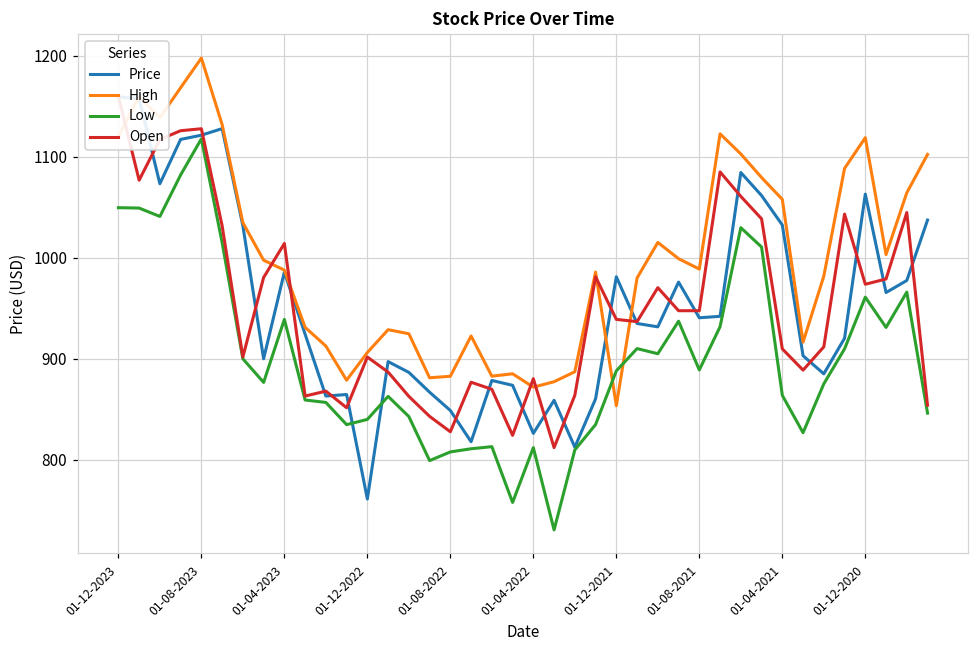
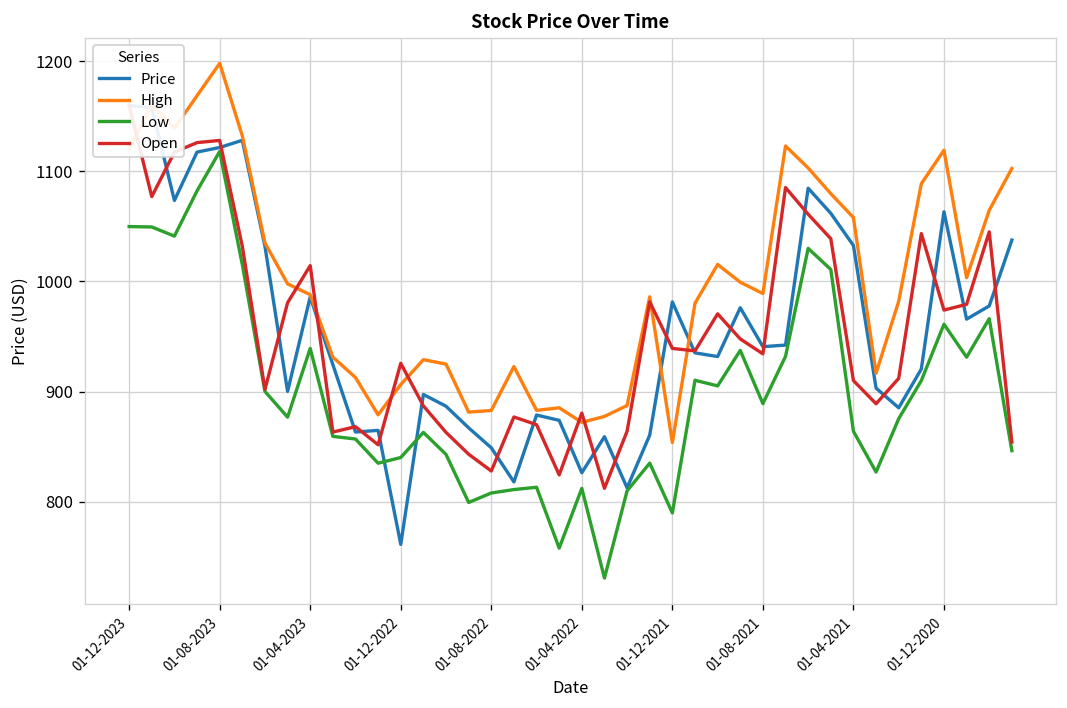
Open, 01-12-2022: 900 -> 930
Low, 01-12-2021: 890 -> 790
Open, 01-08-2021: 950 -> 930
